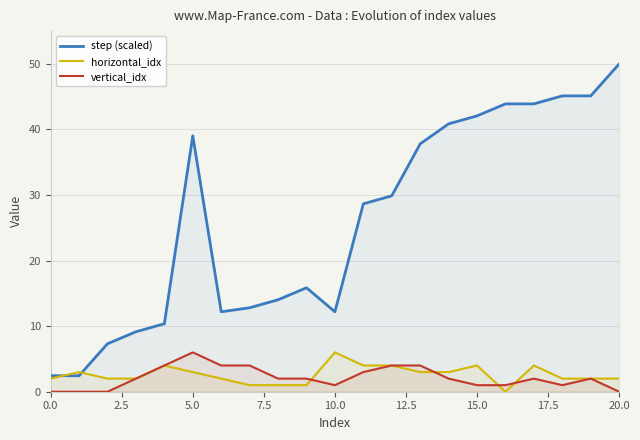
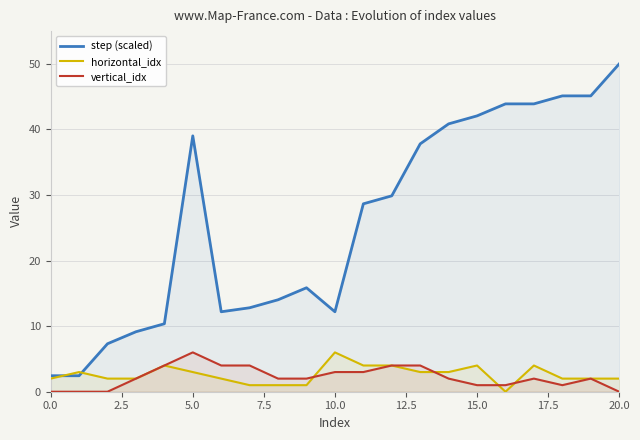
vertical_idx, 10.0: 1 -> 3
